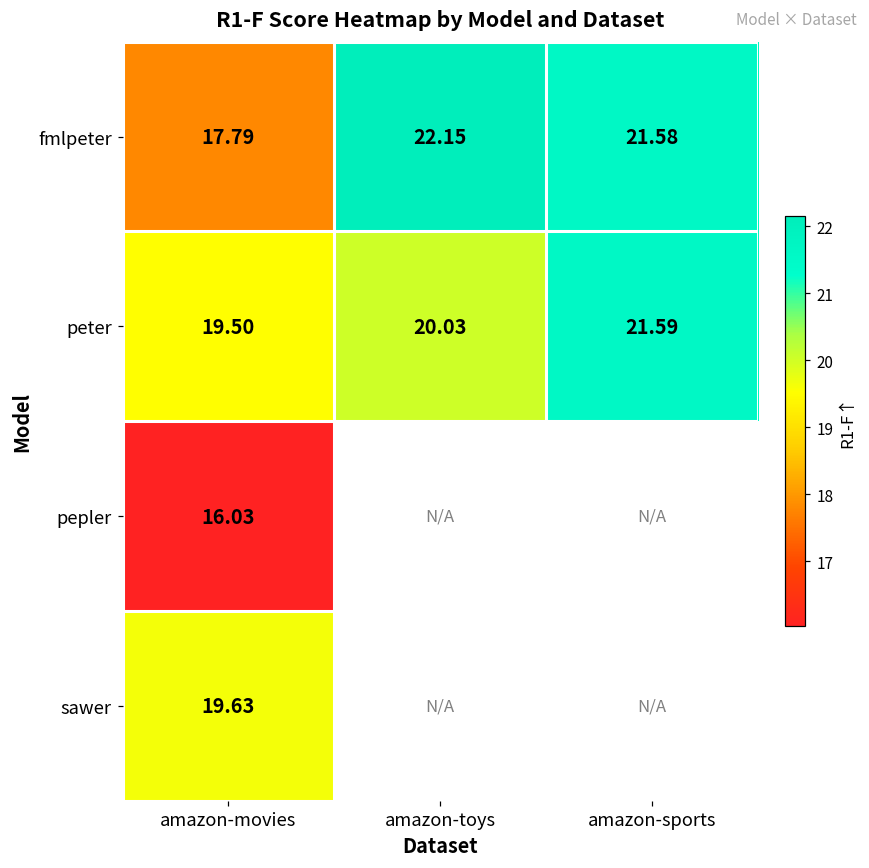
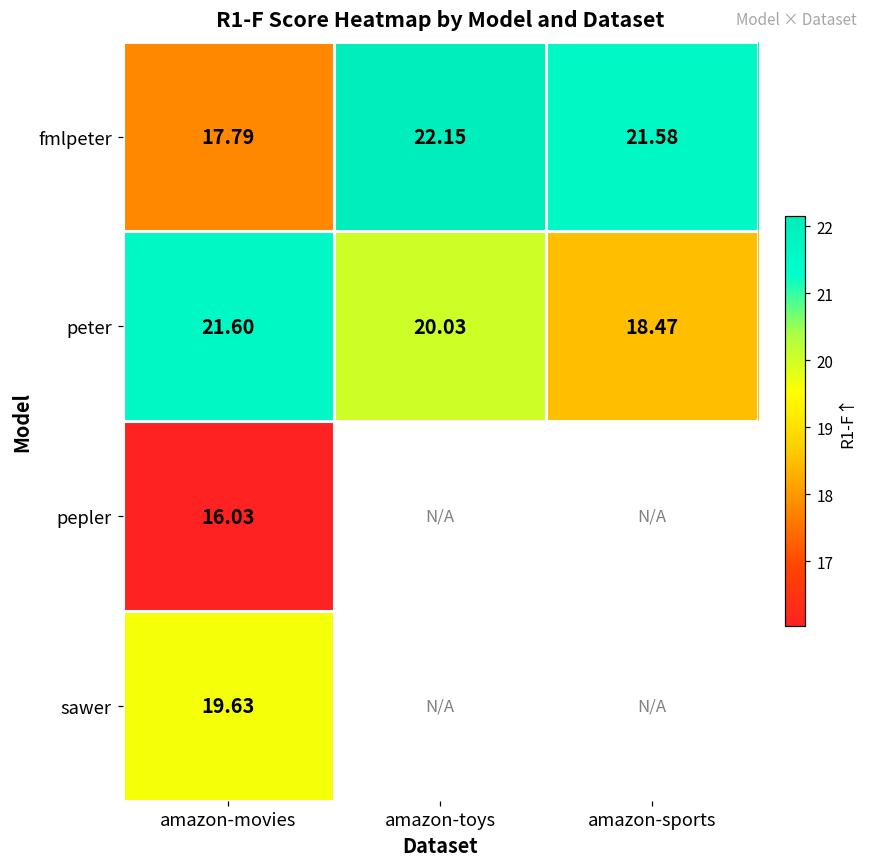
peter, amazon-movies: 19.50 -> 21.60
peter, amazon-sports: 21.59 -> 18.47
